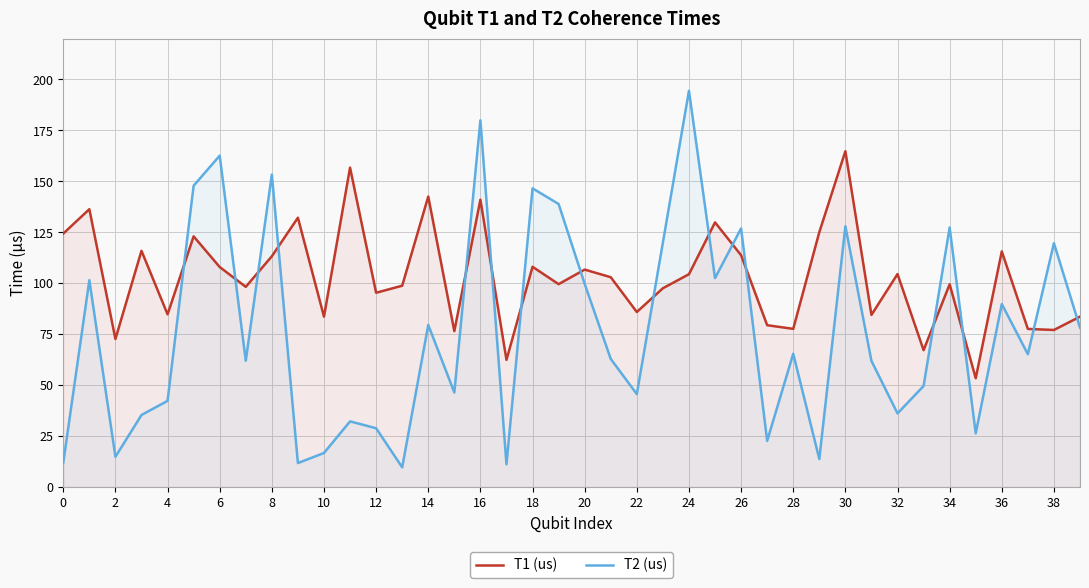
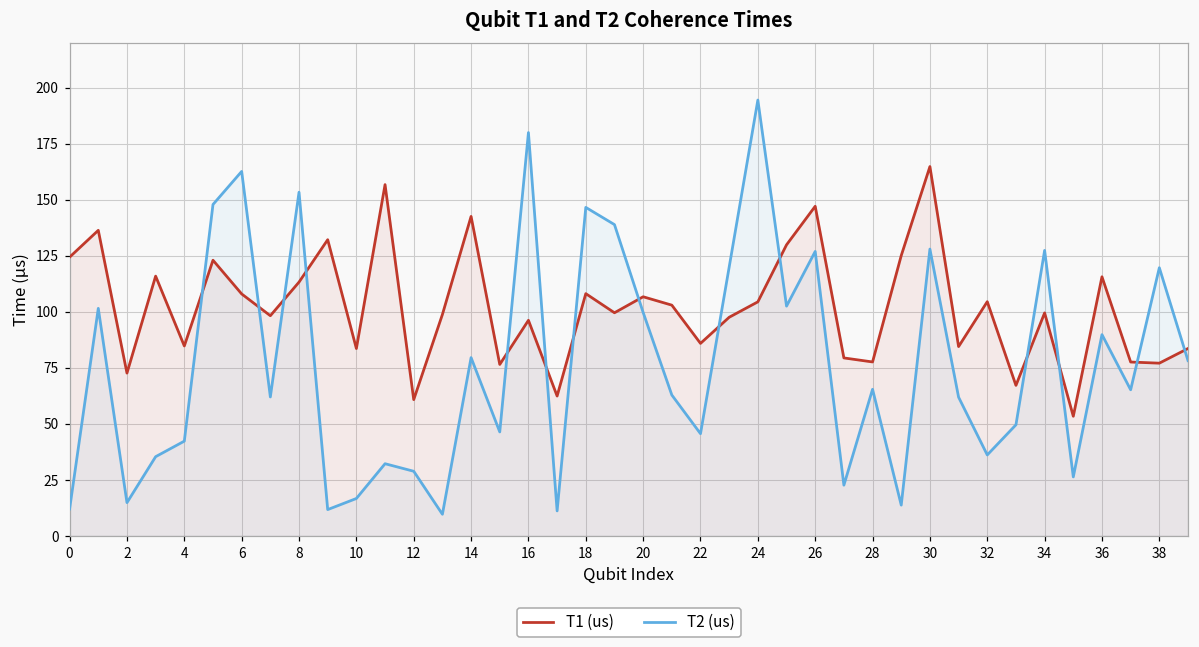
T1 (us), 12: 95 -> 61
T1 (us), 16: 141 -> 96
T1 (us), 26: 114 -> 147
